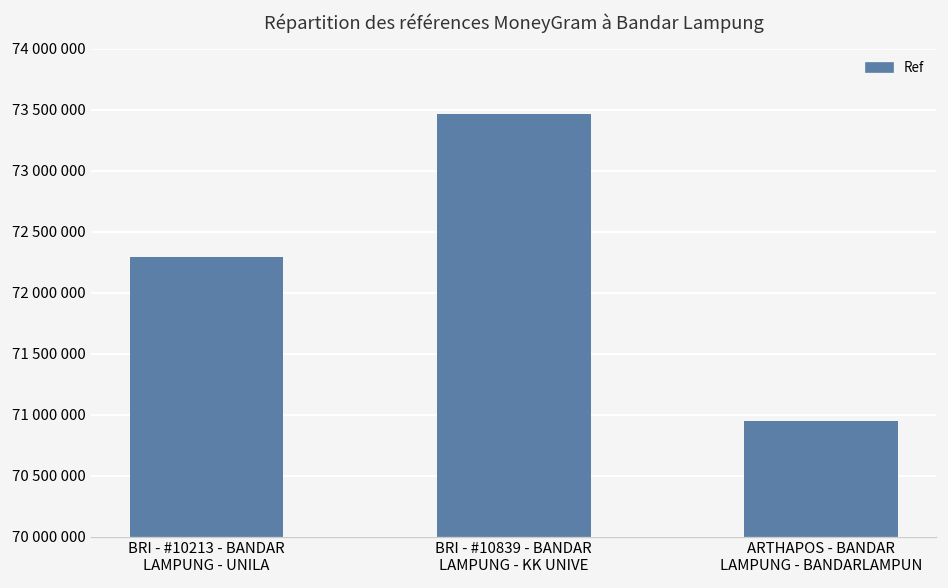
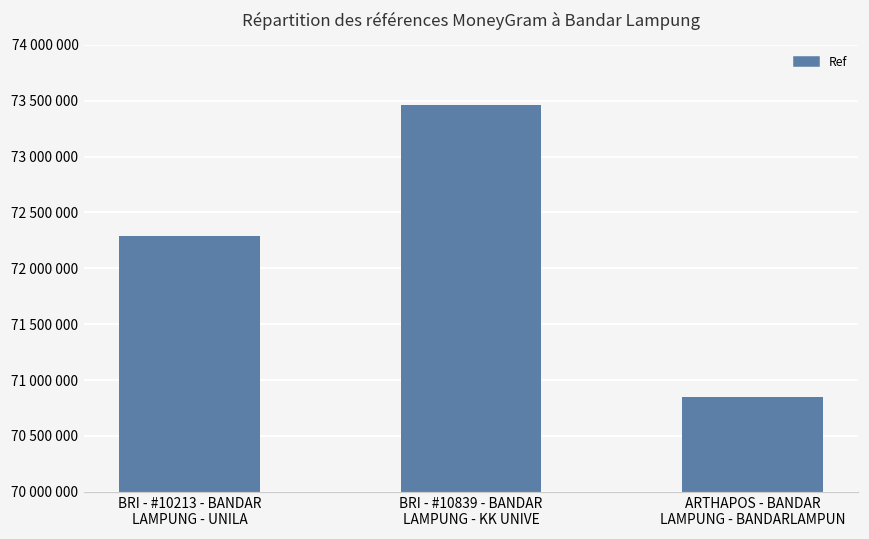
ARTHAPOS - BANDAR LAMPUNG - BANDARLAMPUN: 70950000 -> 70850000
